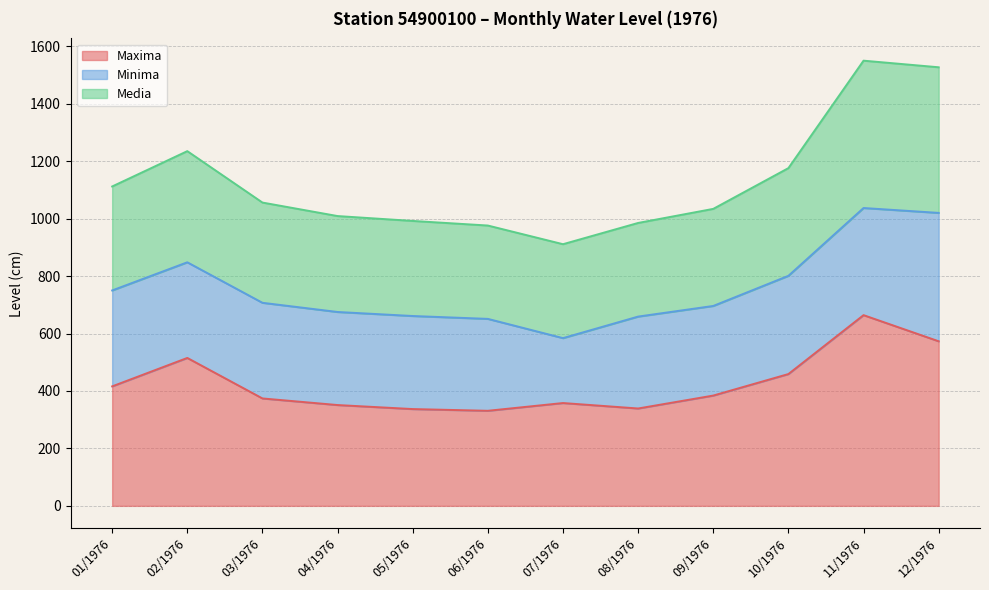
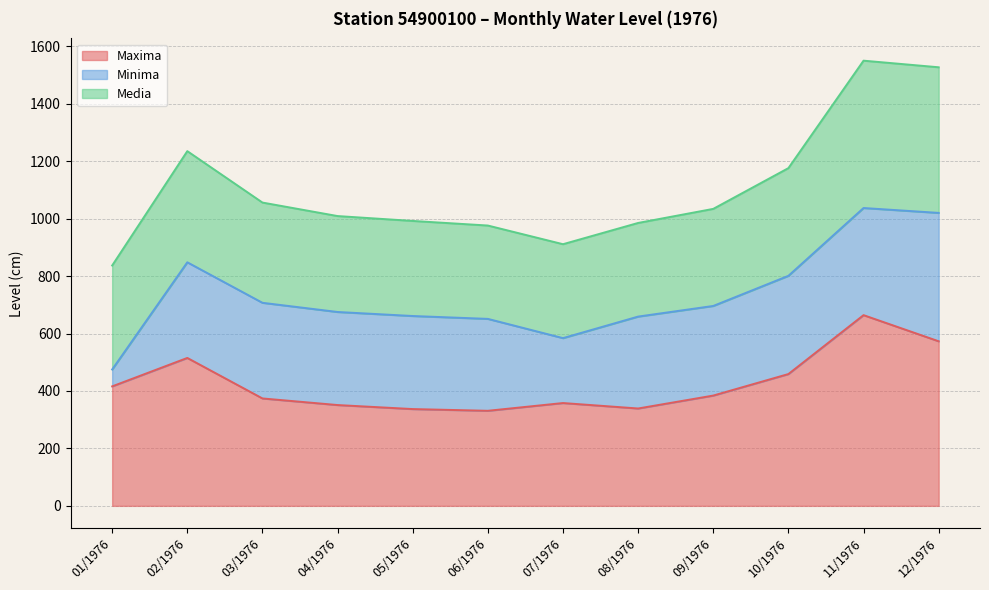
Minima, 01/1976: 330 -> 60
